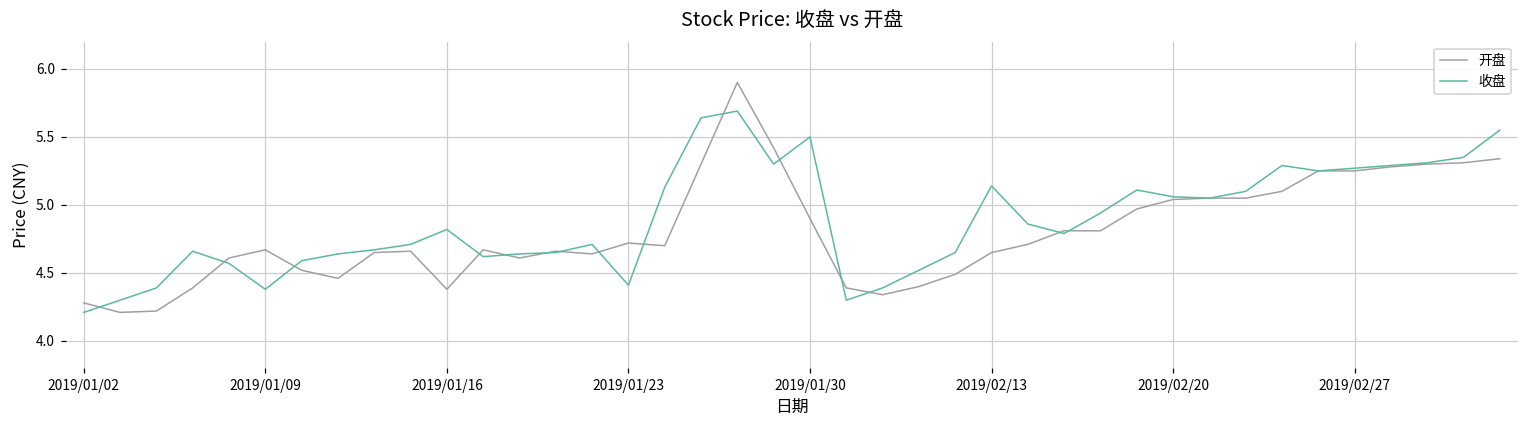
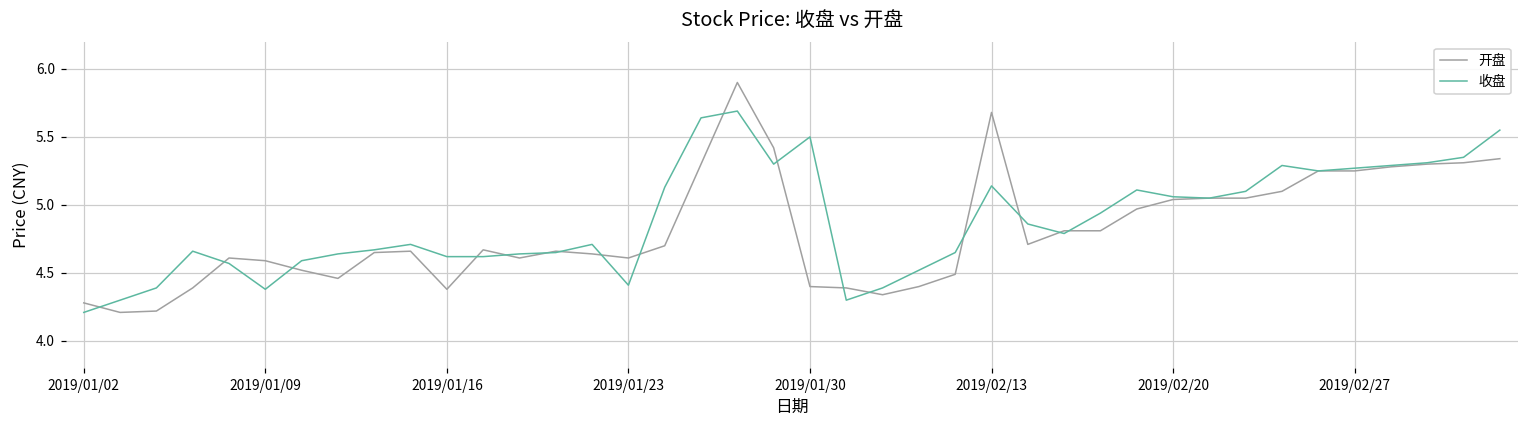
开盘, 2019/01/09: 4.67 -> 4.59
收盘, 2019/01/16: 4.82 -> 4.62
开盘, 2019/01/23: 4.72 -> 4.61
开盘, 2019/01/30: 4.9 -> 4.4
开盘, 2019/02/13: 4.65 -> 5.68
